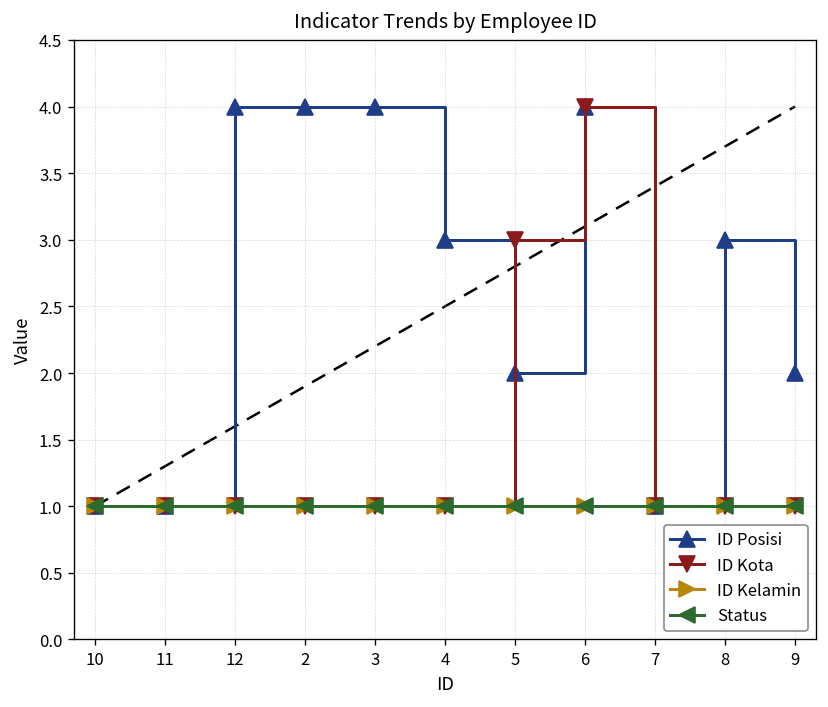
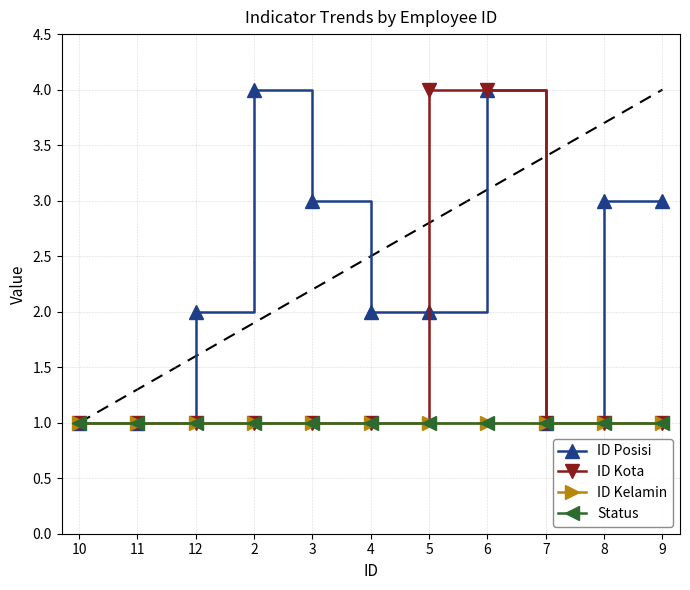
ID Posisi, 12: 4 -> 2
ID Posisi, 3: 4 -> 3
ID Posisi, 4: 3 -> 2
ID Kota, 5: 3 -> 4
ID Posisi, 9: 2 -> 3
